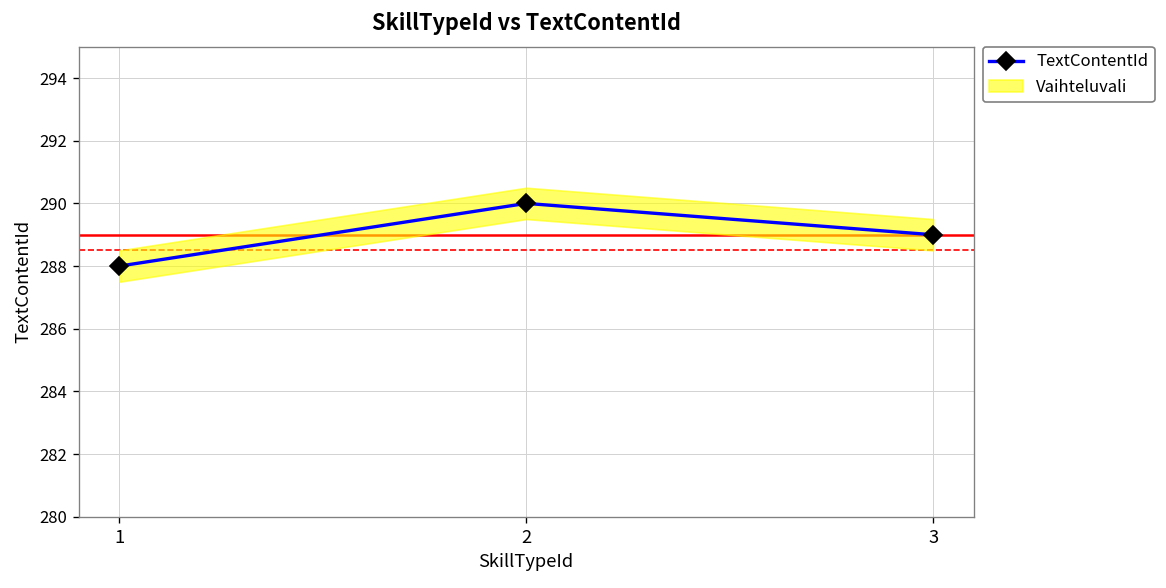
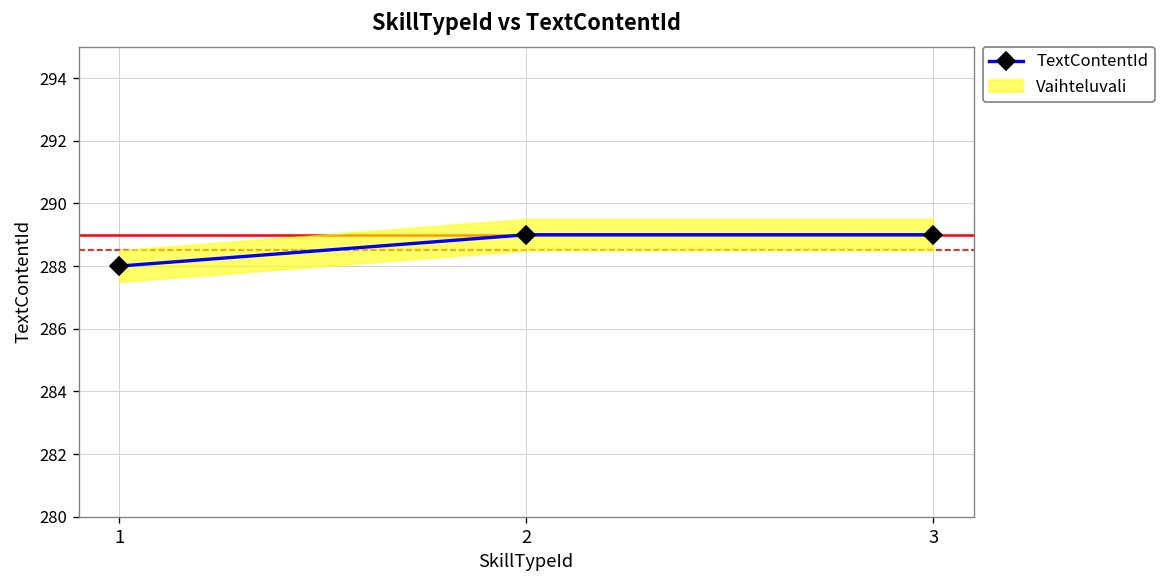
TextContentId, 2: 290 -> 289
